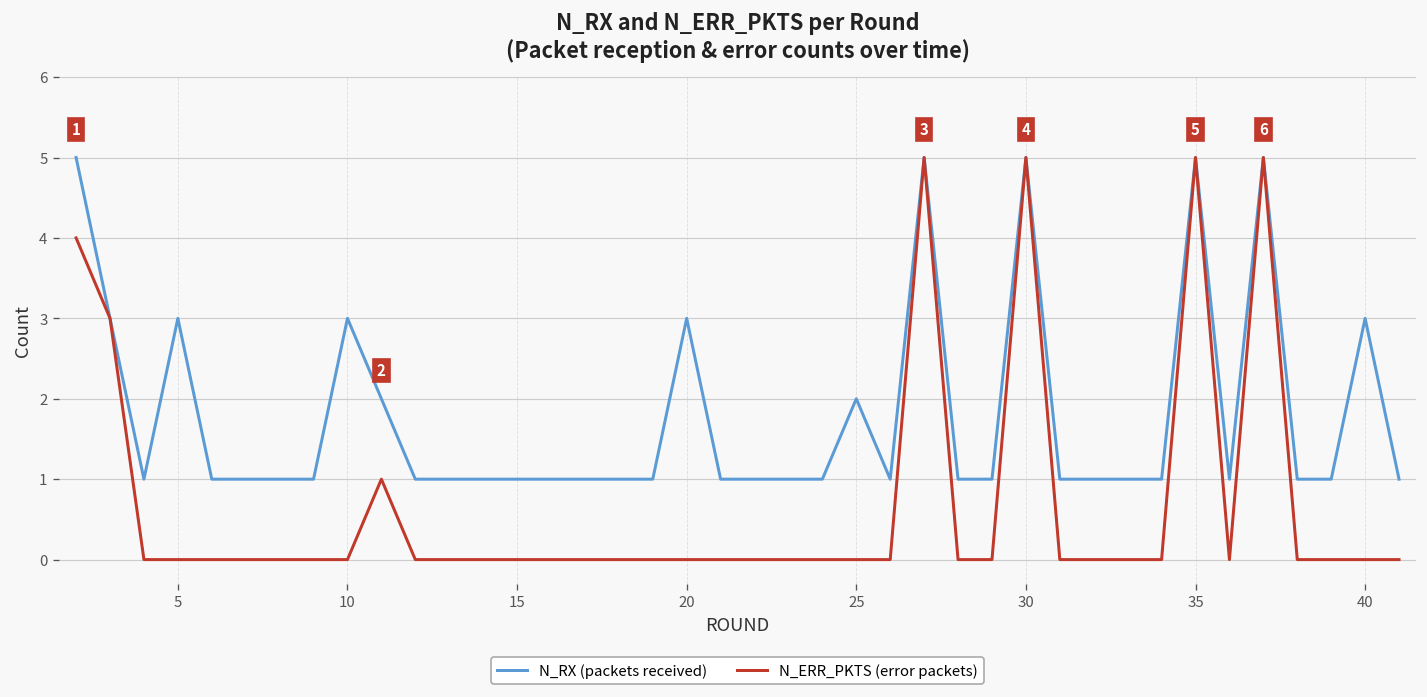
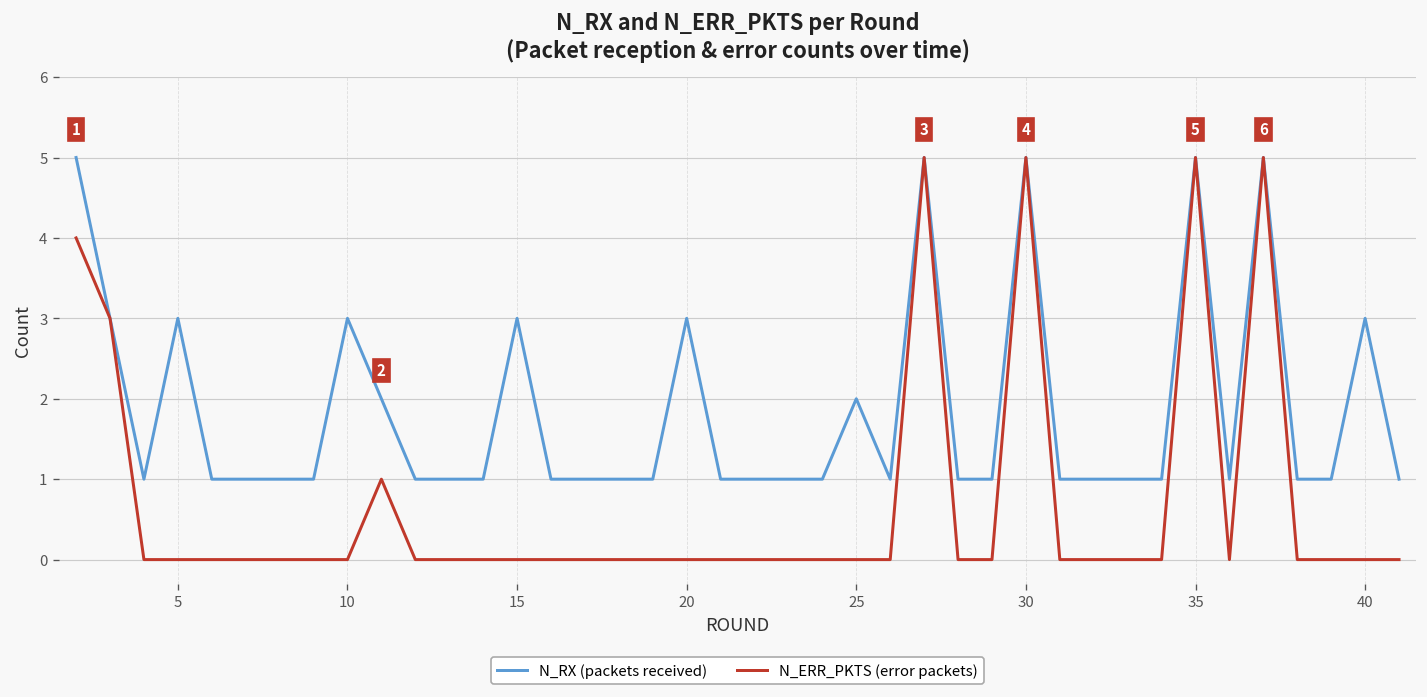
N_RX (packets received), 15: 1 -> 3
